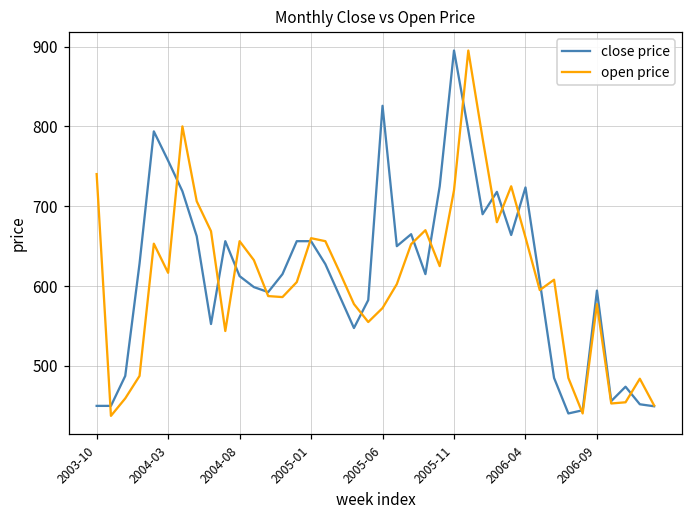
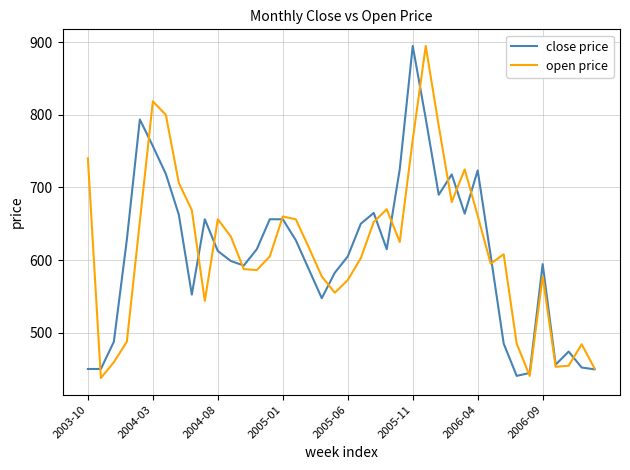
open price, 2004-03: 620 -> 820
close price, 2005-06: 830 -> 610
open price, 2005-11: 720 -> 770
